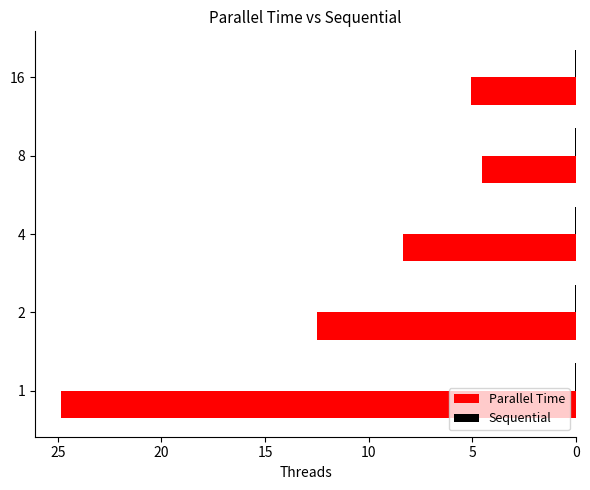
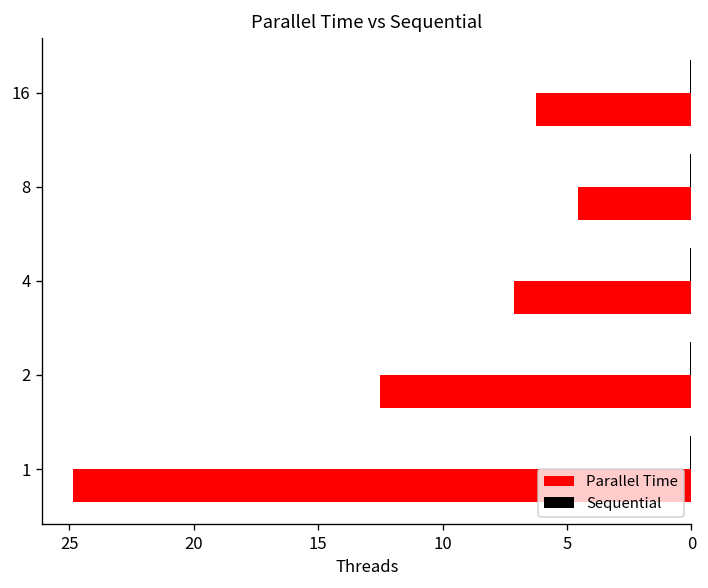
Parallel Time, 16: 5.1 -> 6.2
Parallel Time, 4: 8.3 -> 7.1
